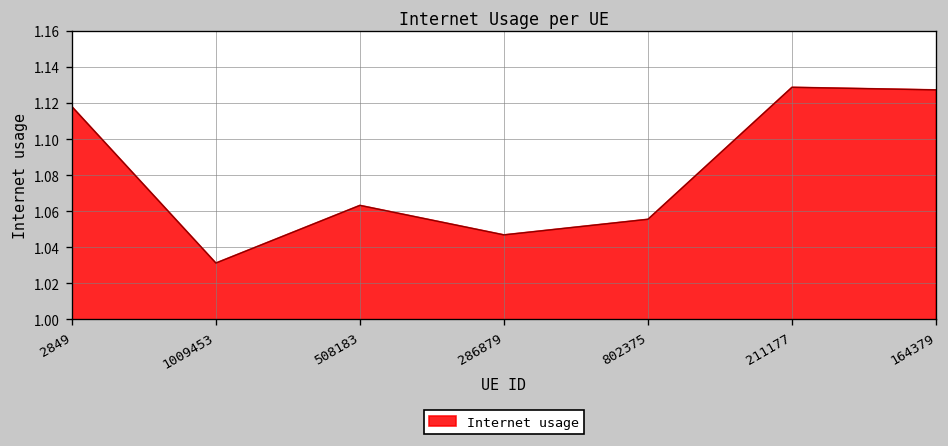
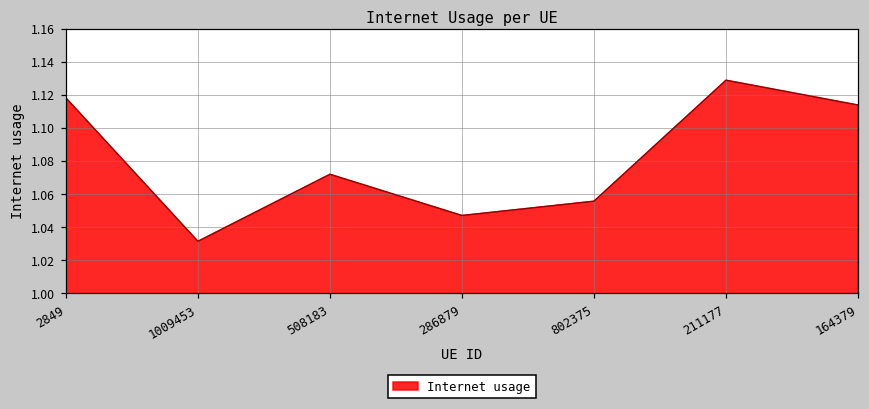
508183: 1.063 -> 1.072
164379: 1.127 -> 1.114
